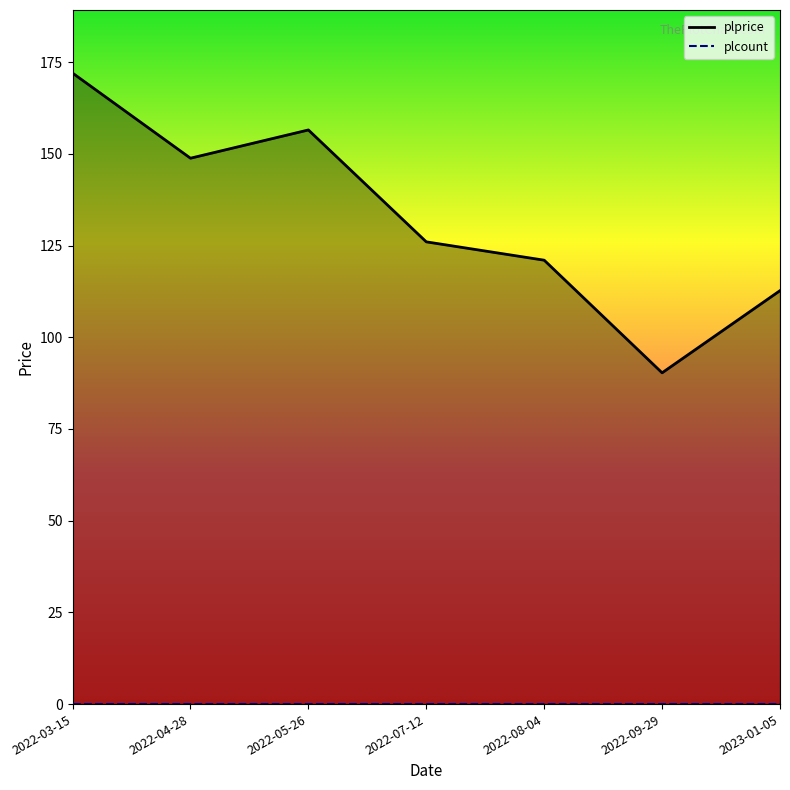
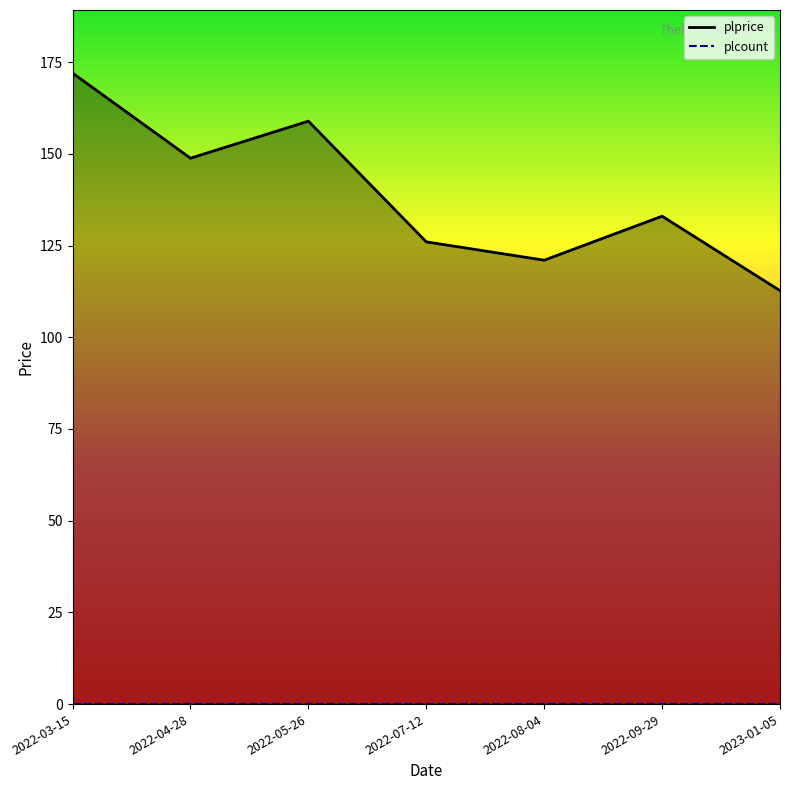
plprice, 2022-05-26: 157 -> 159
plprice, 2022-09-29: 90 -> 133
